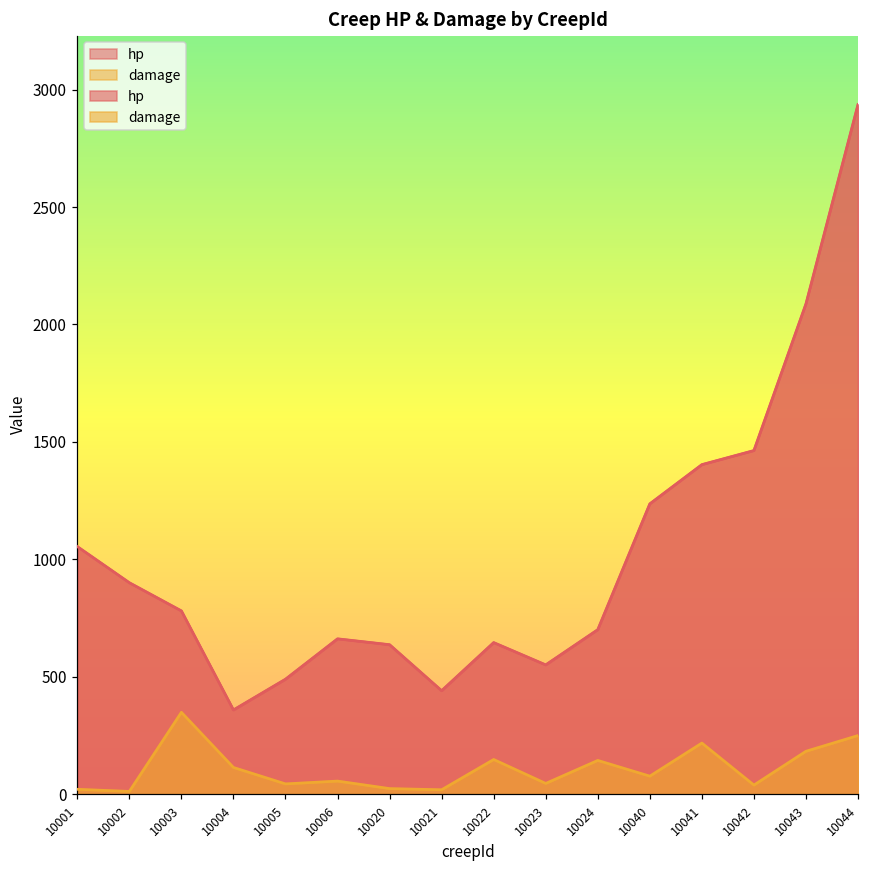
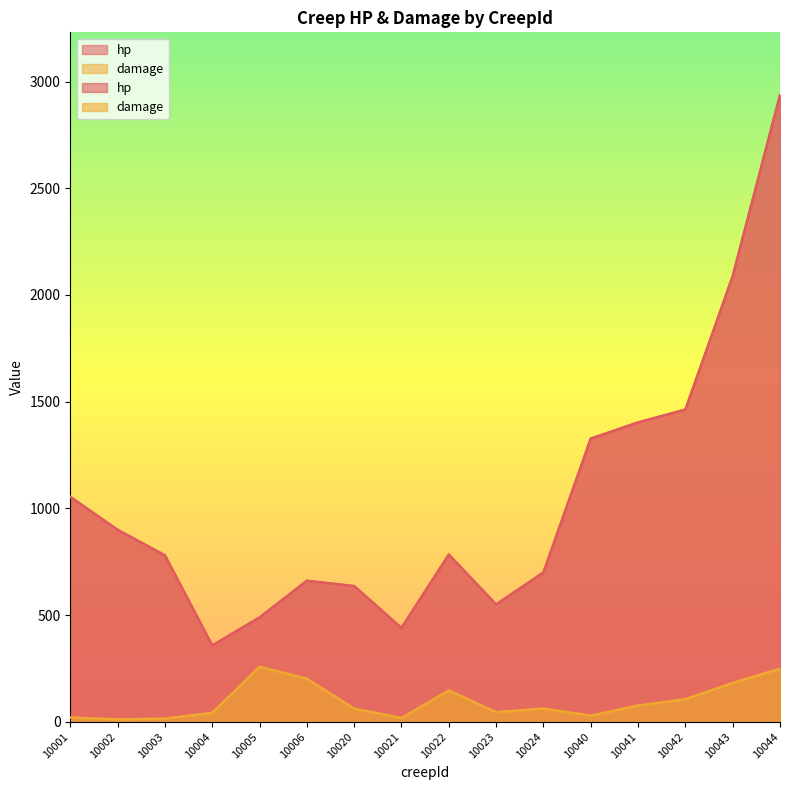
damage, 10003: 350 -> 20
damage, 10004: 110 -> 40
damage, 10005: 40 -> 260
damage, 10006: 60 -> 200
damage, 10020: 20 -> 60
hp, 10022: 650 -> 780
damage, 10024: 140 -> 60
hp, 10040: 1240 -> 1330
damage, 10040: 80 -> 30
damage, 10041: 220 -> 80
damage, 10042: 40 -> 110
